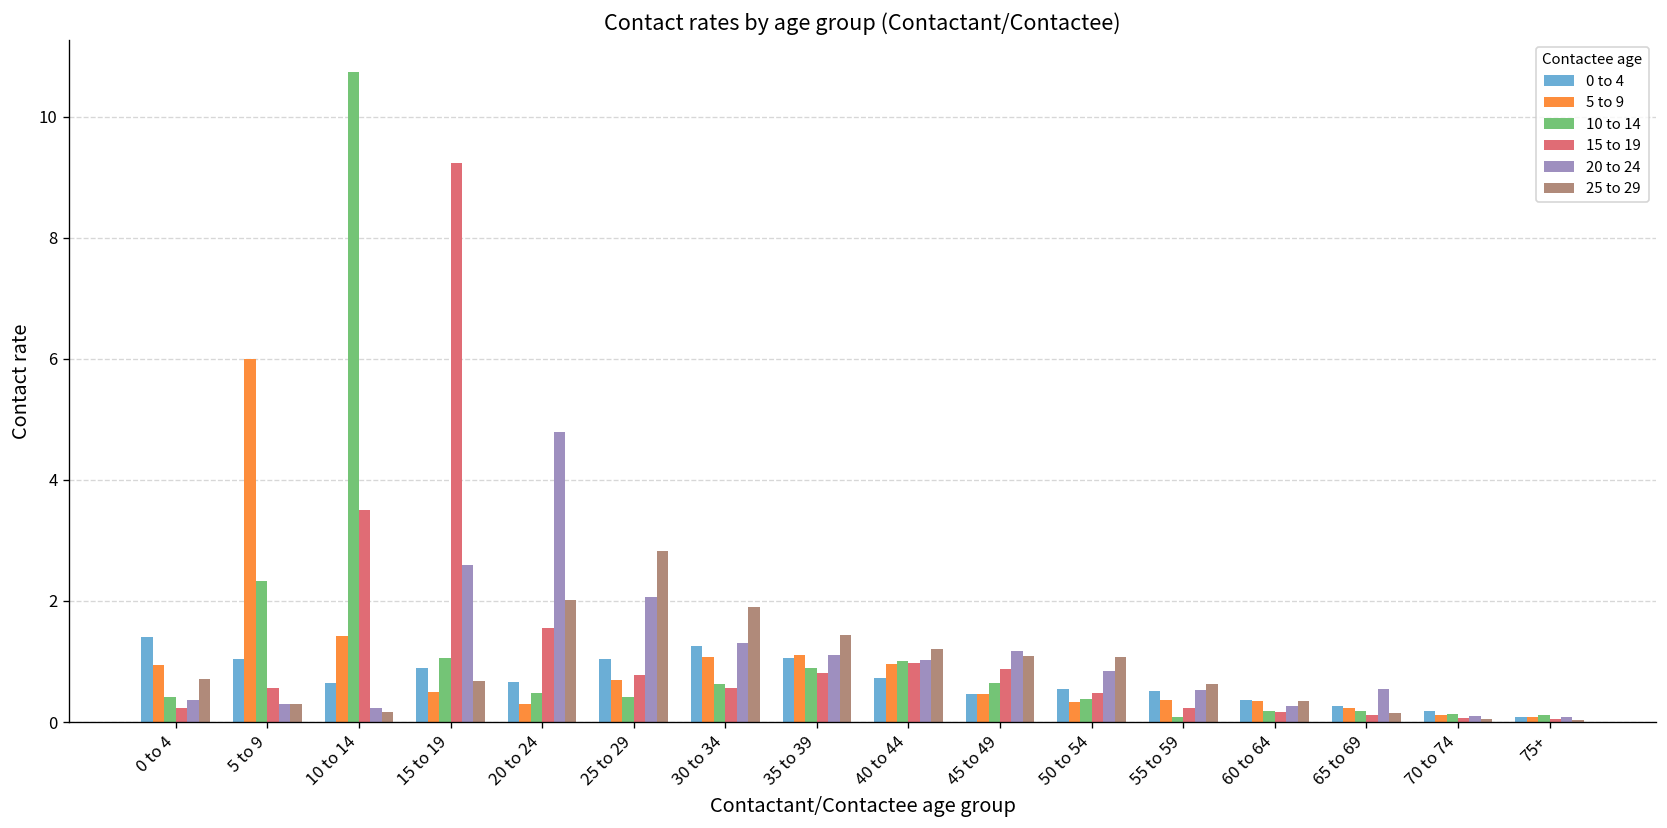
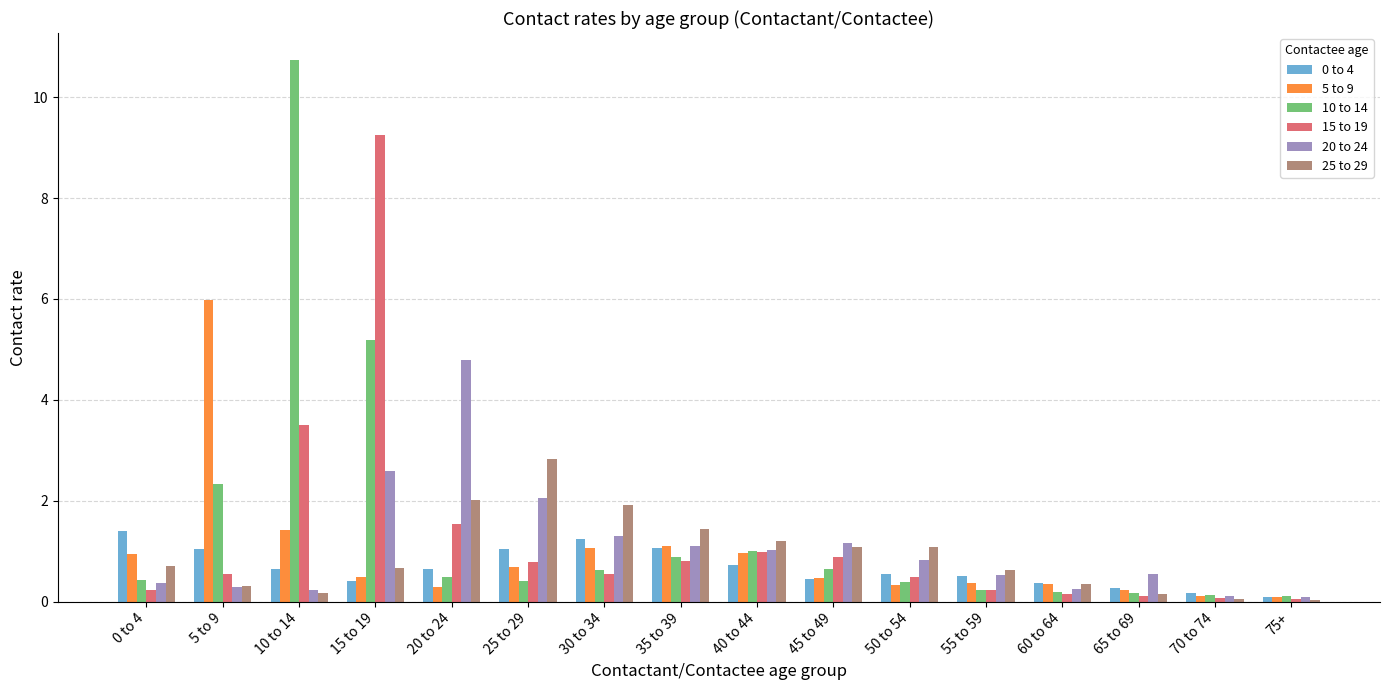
0 to 4, 15 to 19: 0.9 -> 0.4
10 to 14, 15 to 19: 1.1 -> 5.2
10 to 14, 55 to 59: 0.1 -> 0.2
